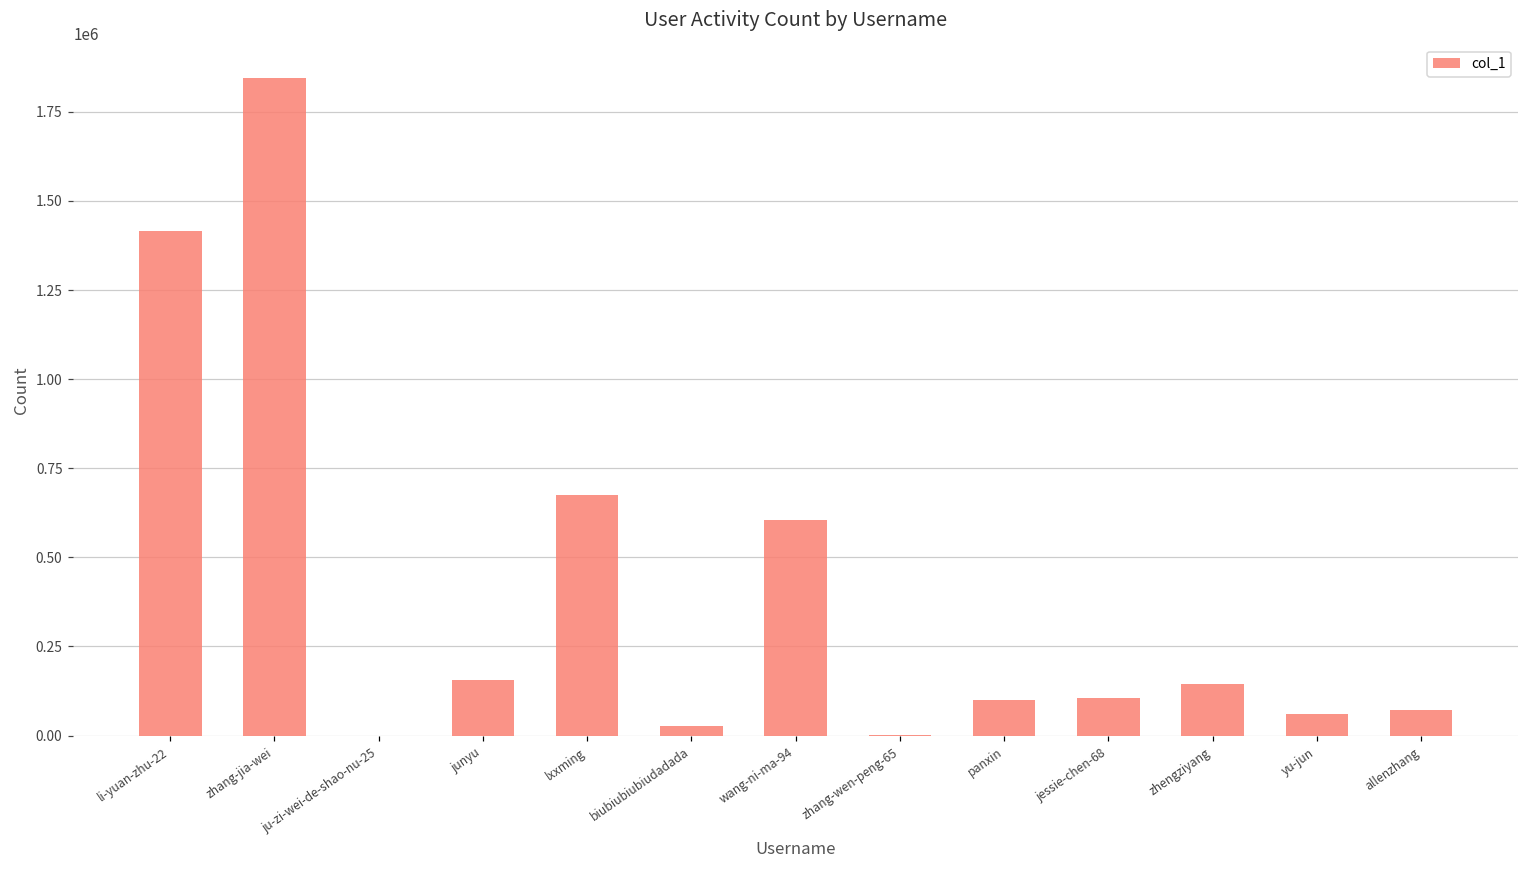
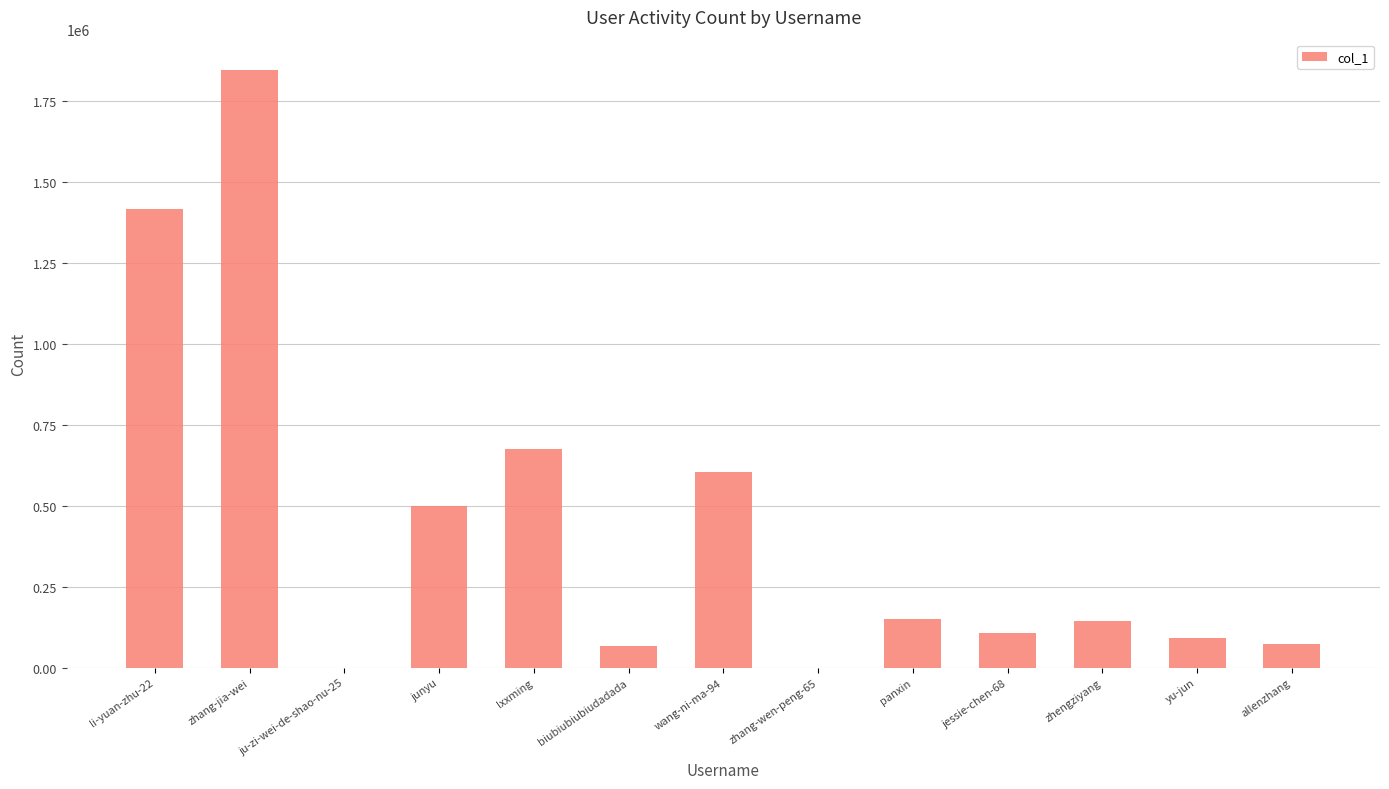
junyu: 160000 -> 500000
biubiubiubiudadada: 30000 -> 70000
panxin: 100000 -> 150000
yu-jun: 60000 -> 90000
